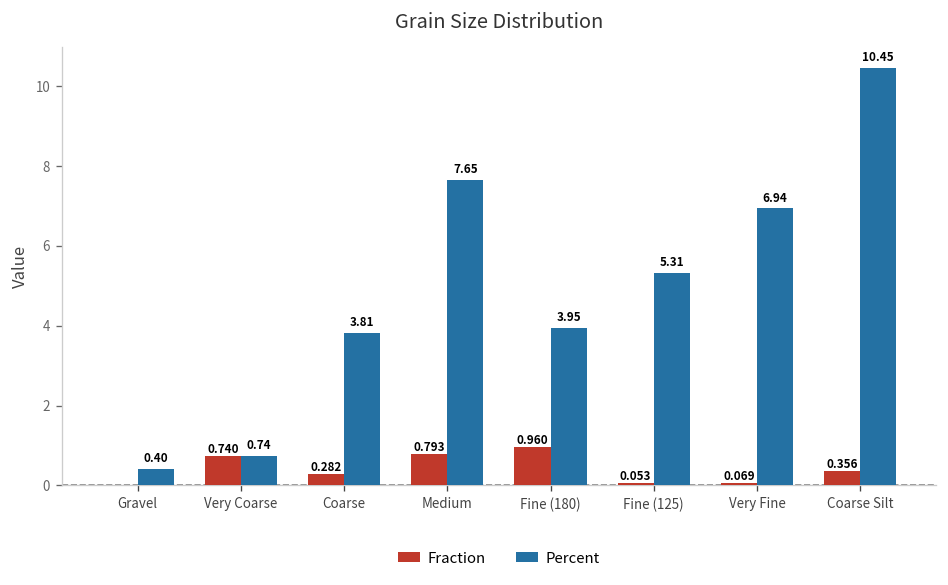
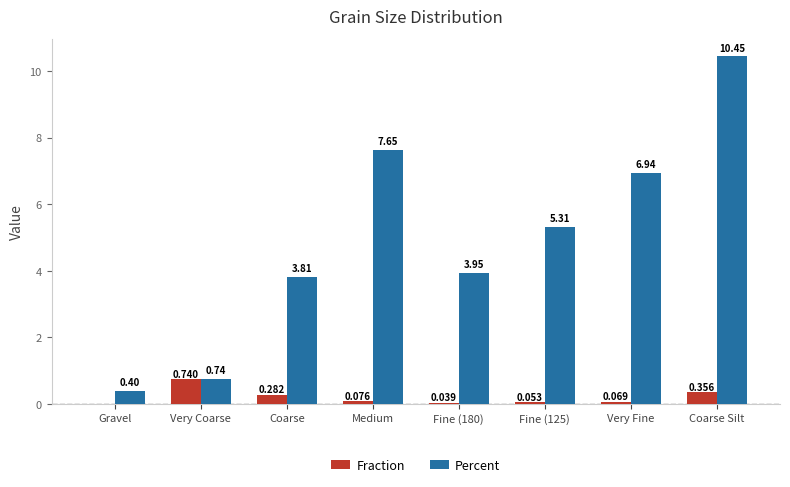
Fraction, Medium: 0.793 -> 0.076
Fraction, Fine (180): 0.960 -> 0.039
